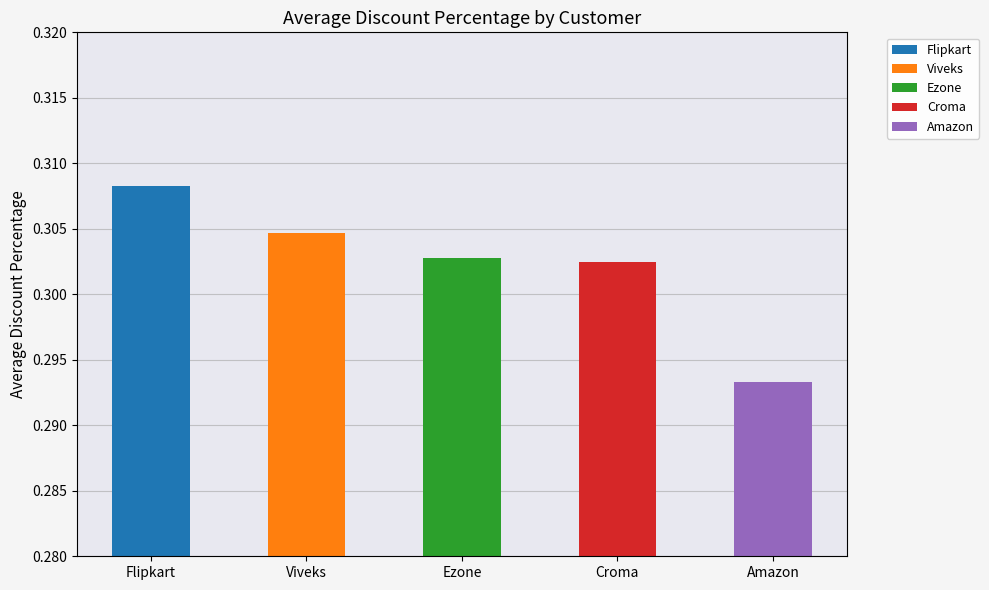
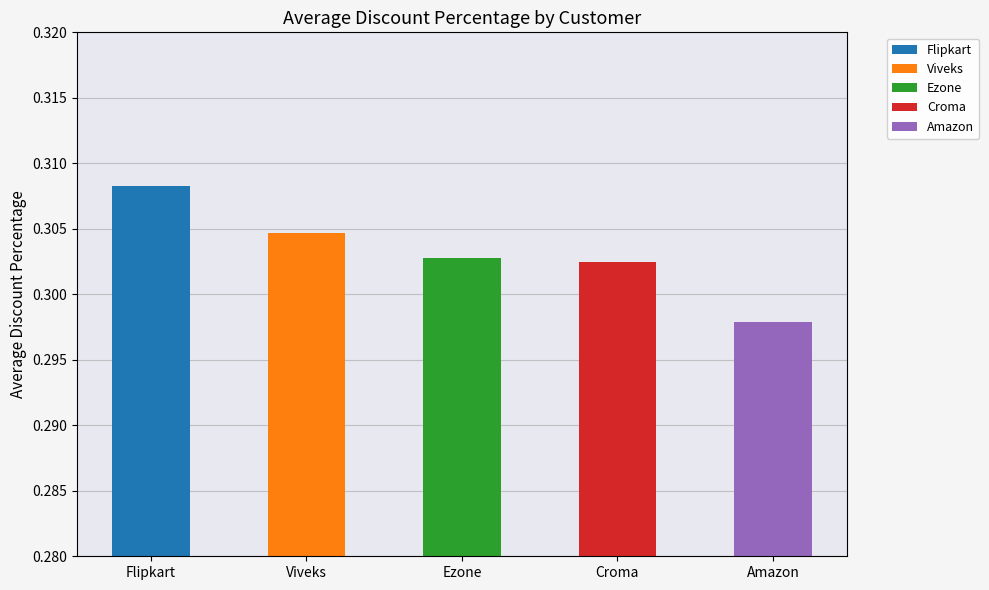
Amazon: 0.2933 -> 0.2979
